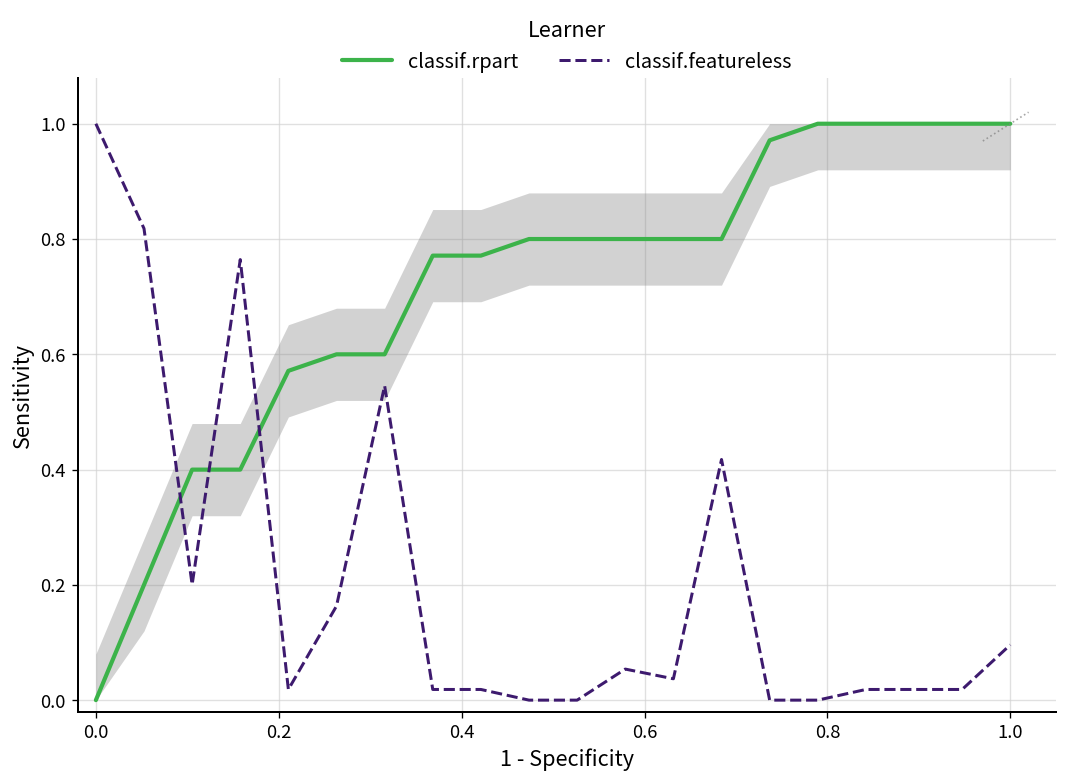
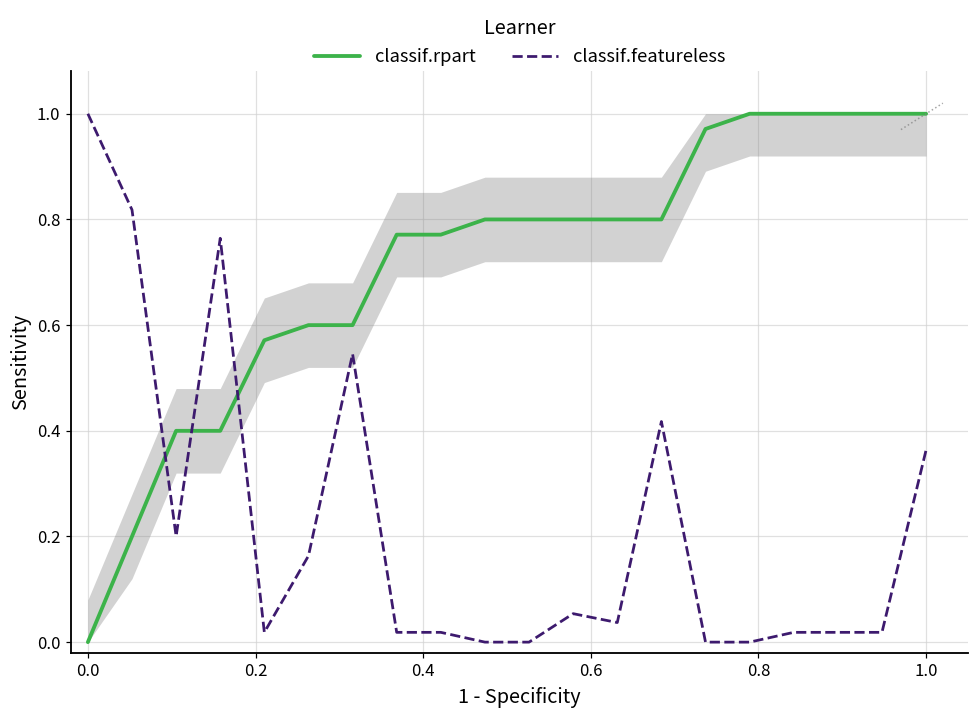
classif.featureless, 1.0: 0.10 -> 0.36
